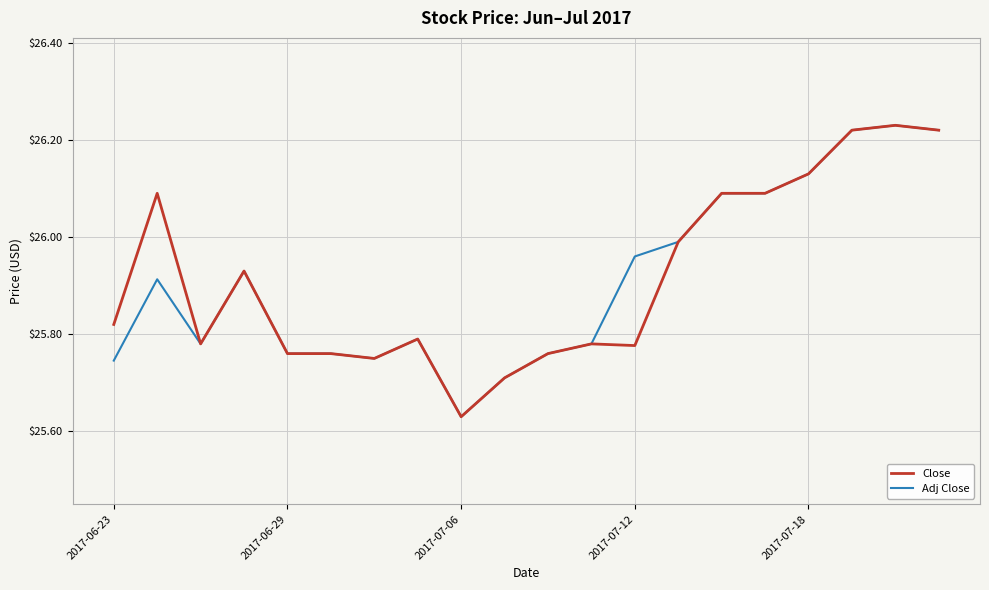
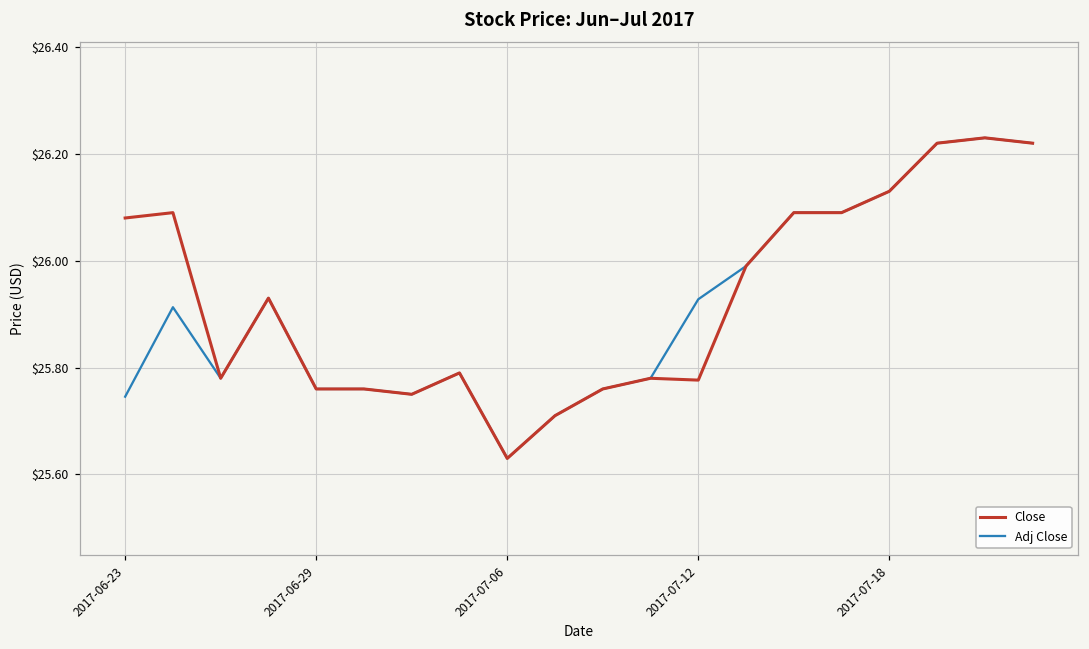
Close, 2017-06-23: $25.82 -> $26.08
Adj Close, 2017-07-12: $25.96 -> $25.93
